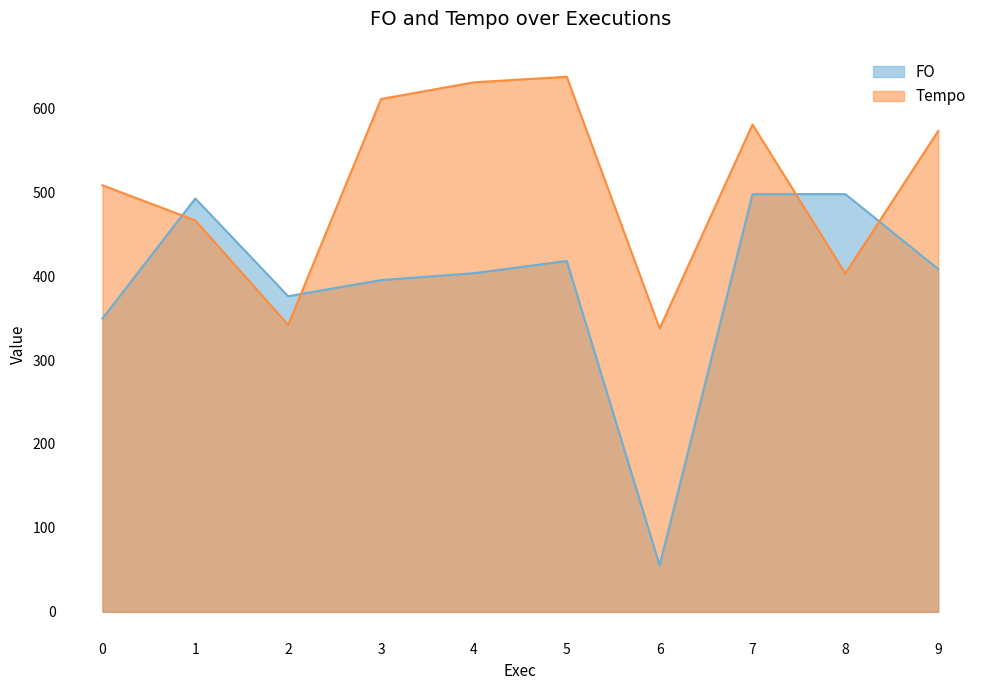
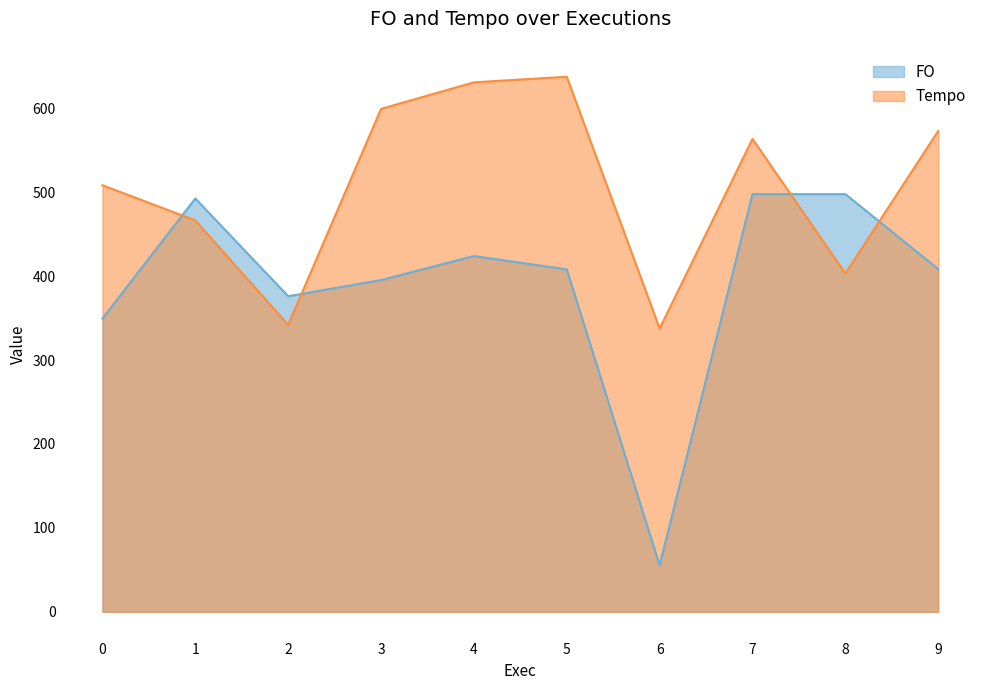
Tempo, 3: 610 -> 600
FO, 4: 400 -> 420
FO, 5: 420 -> 410
Tempo, 7: 580 -> 560
